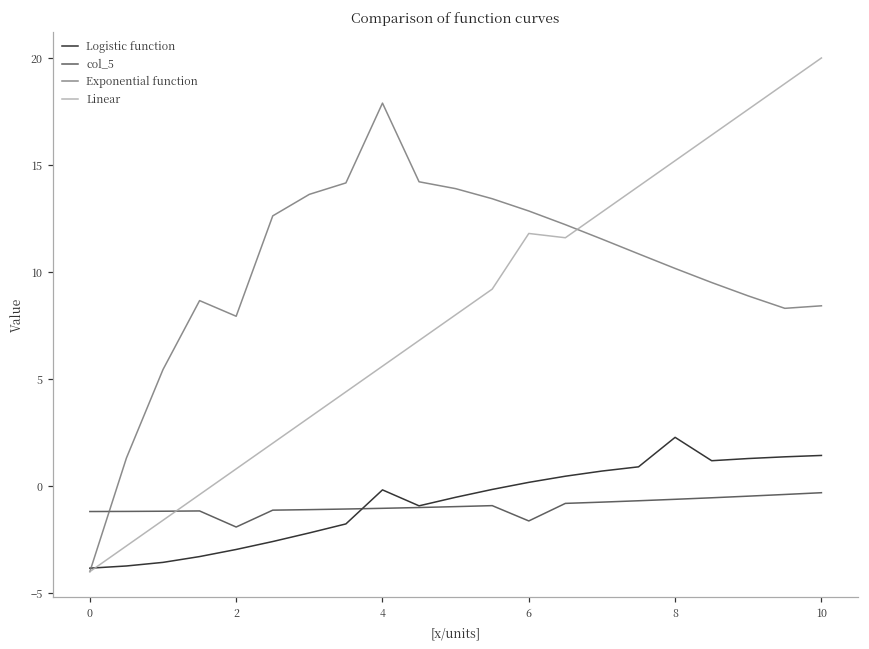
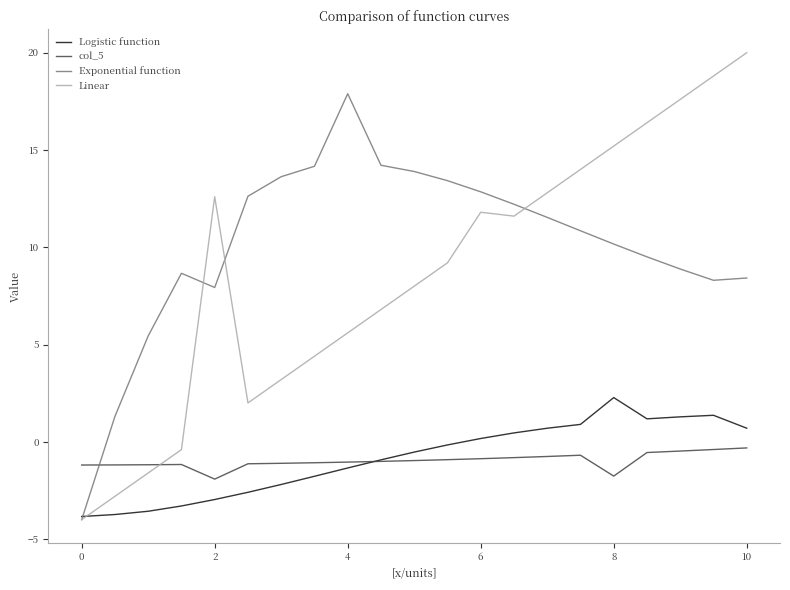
Linear, 2: 0.8 -> 12.6
Logistic function, 4: -0.2 -> -1.3
col_5, 6: -1.6 -> -0.9
col_5, 8: -0.6 -> -1.8
Logistic function, 10: 1.4 -> 0.7
